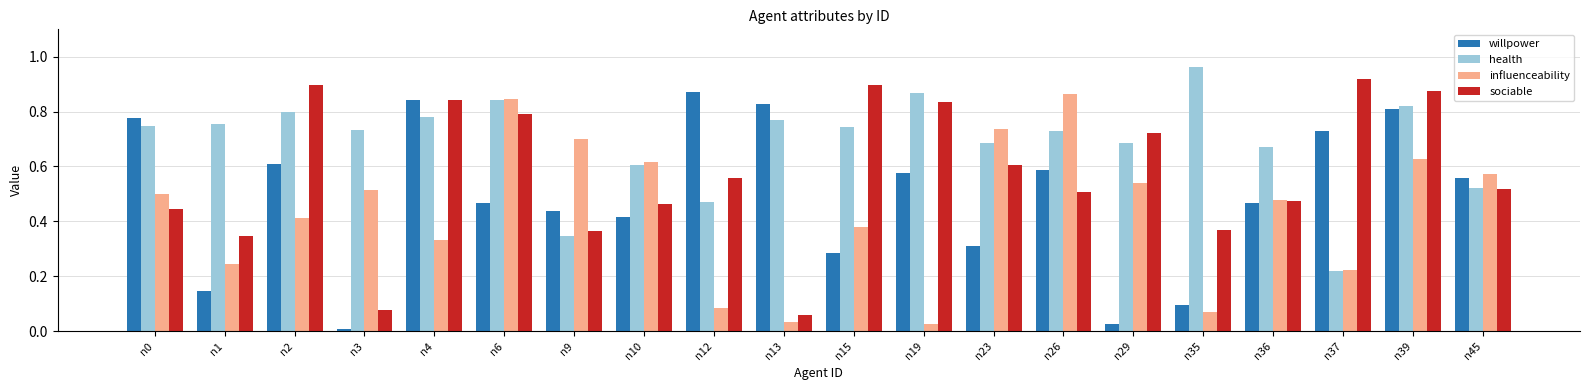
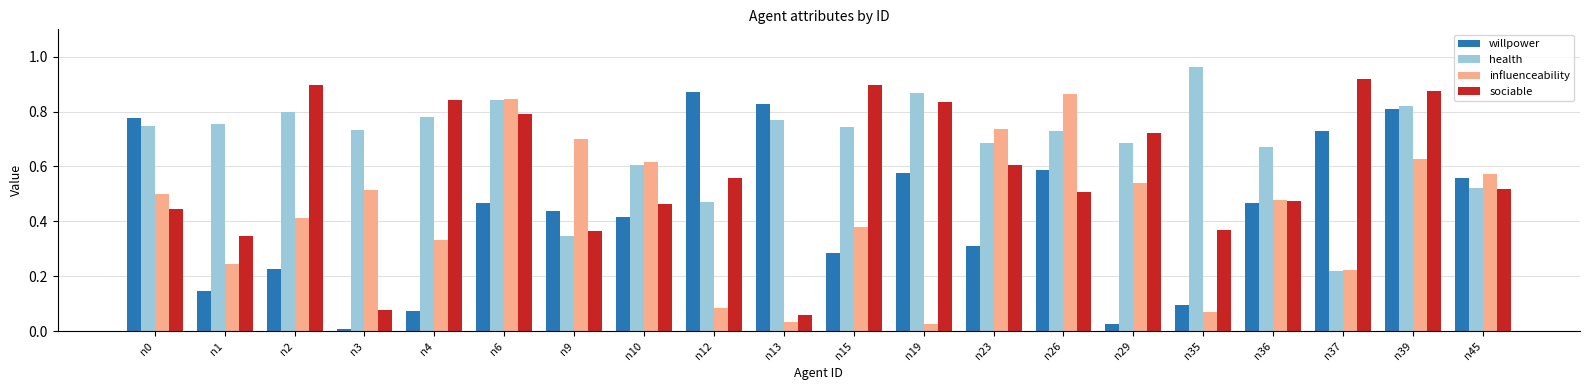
willpower, n2: 0.61 -> 0.23
willpower, n4: 0.84 -> 0.07
